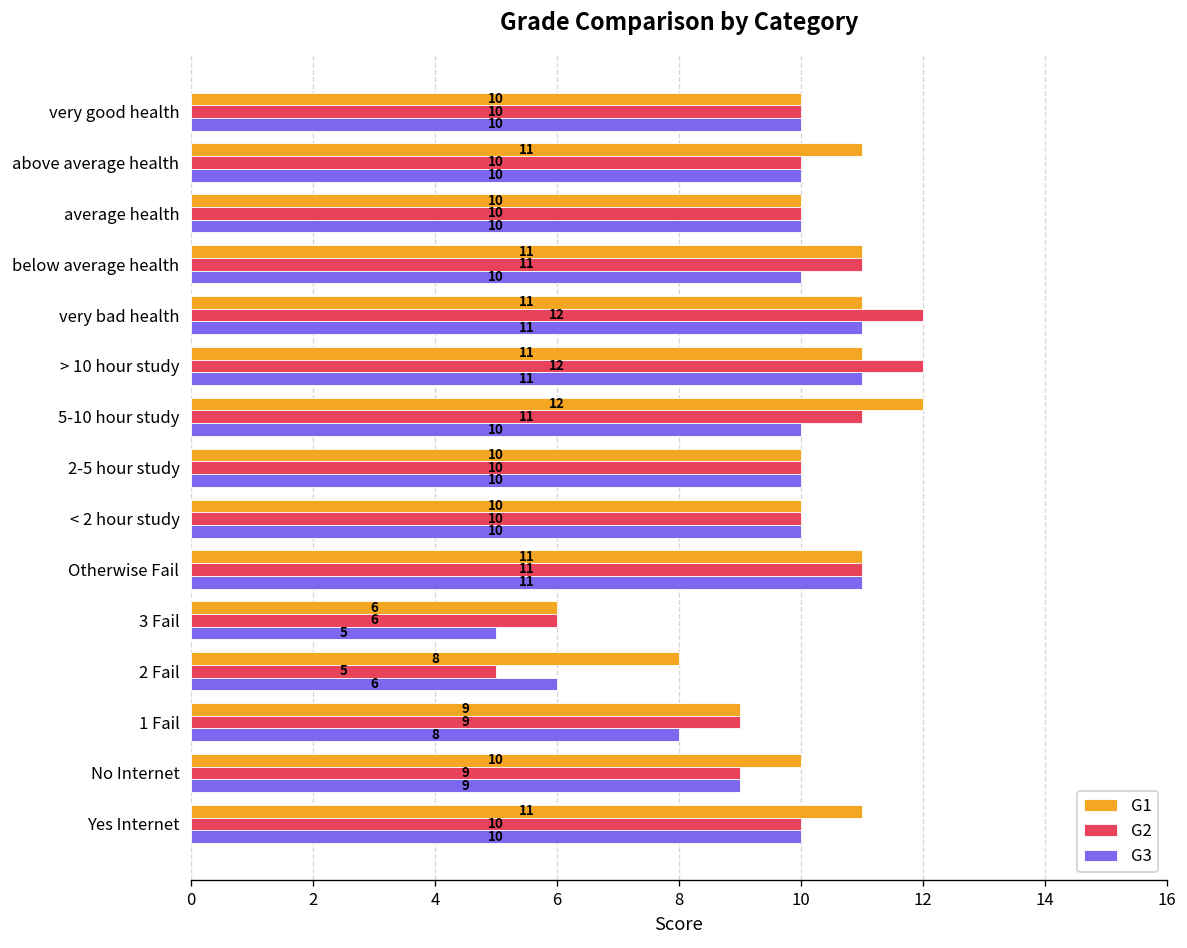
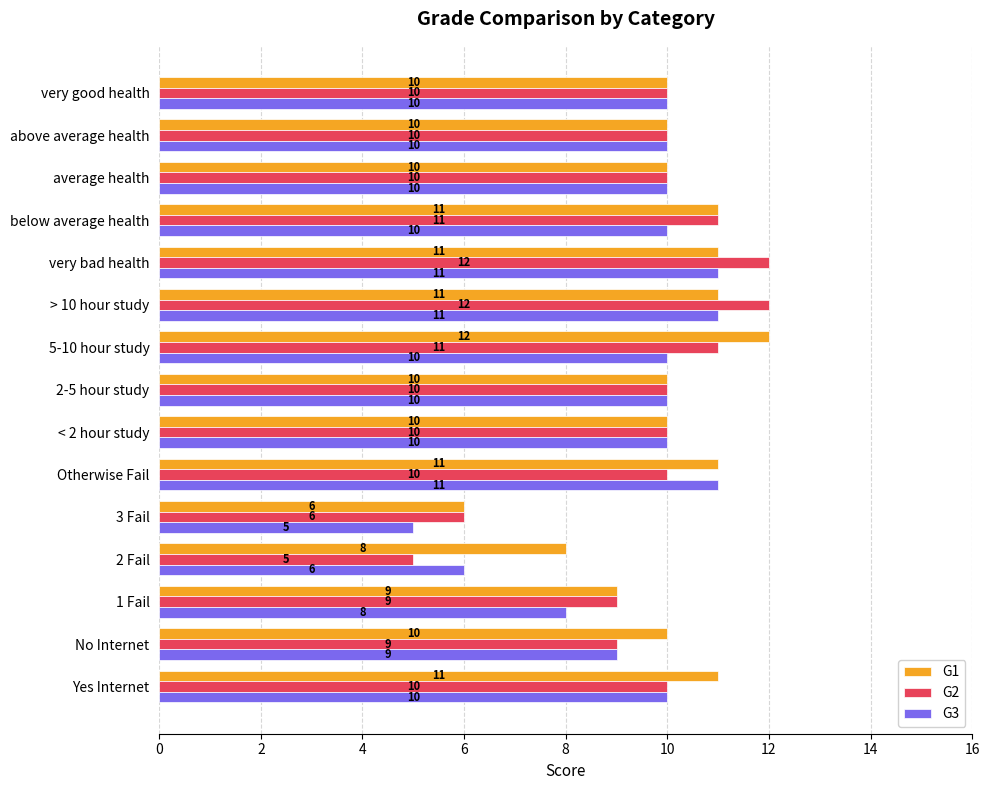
G1, above average health: 11 -> 10
G2, Otherwise Fail: 11 -> 10
